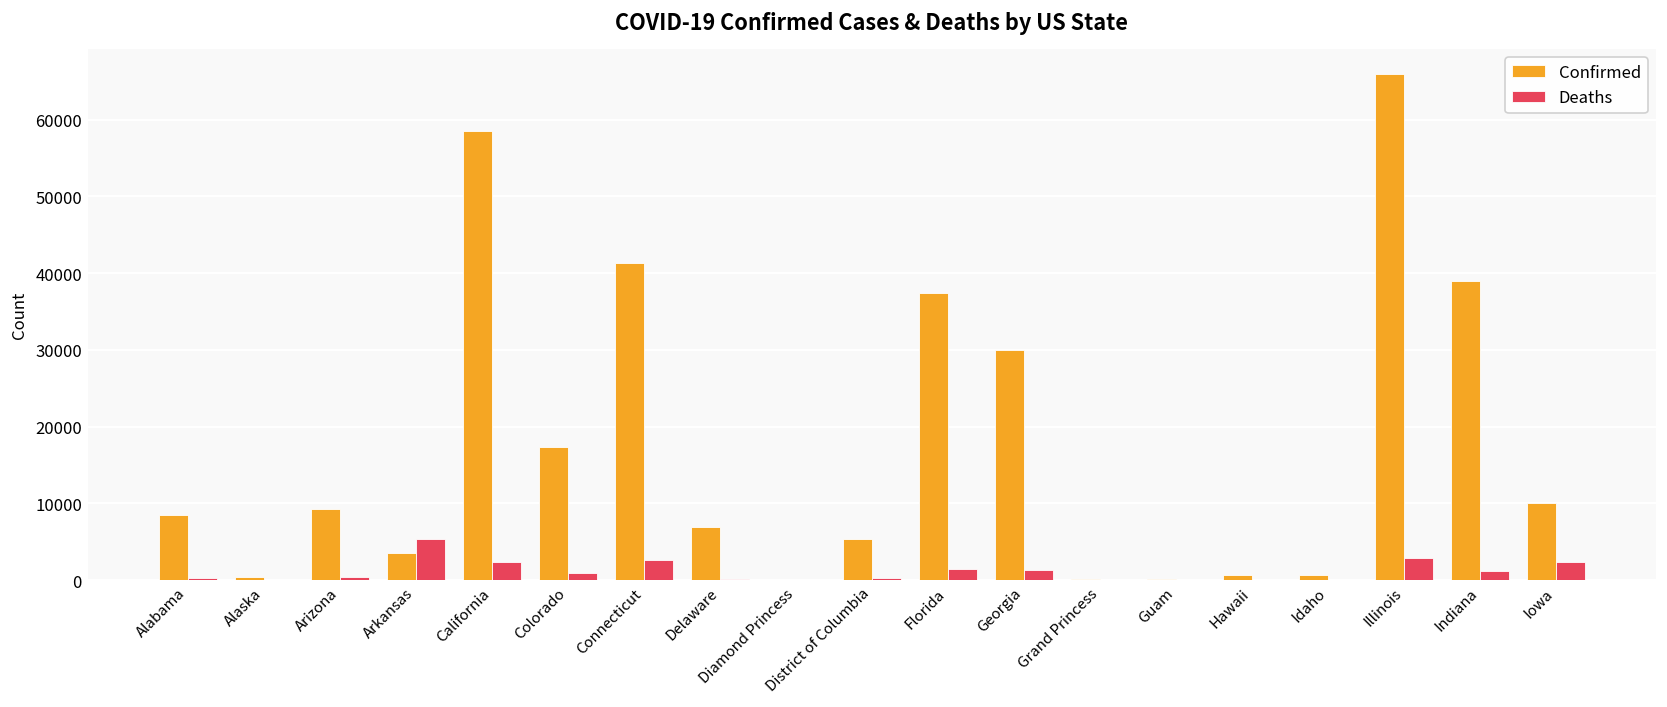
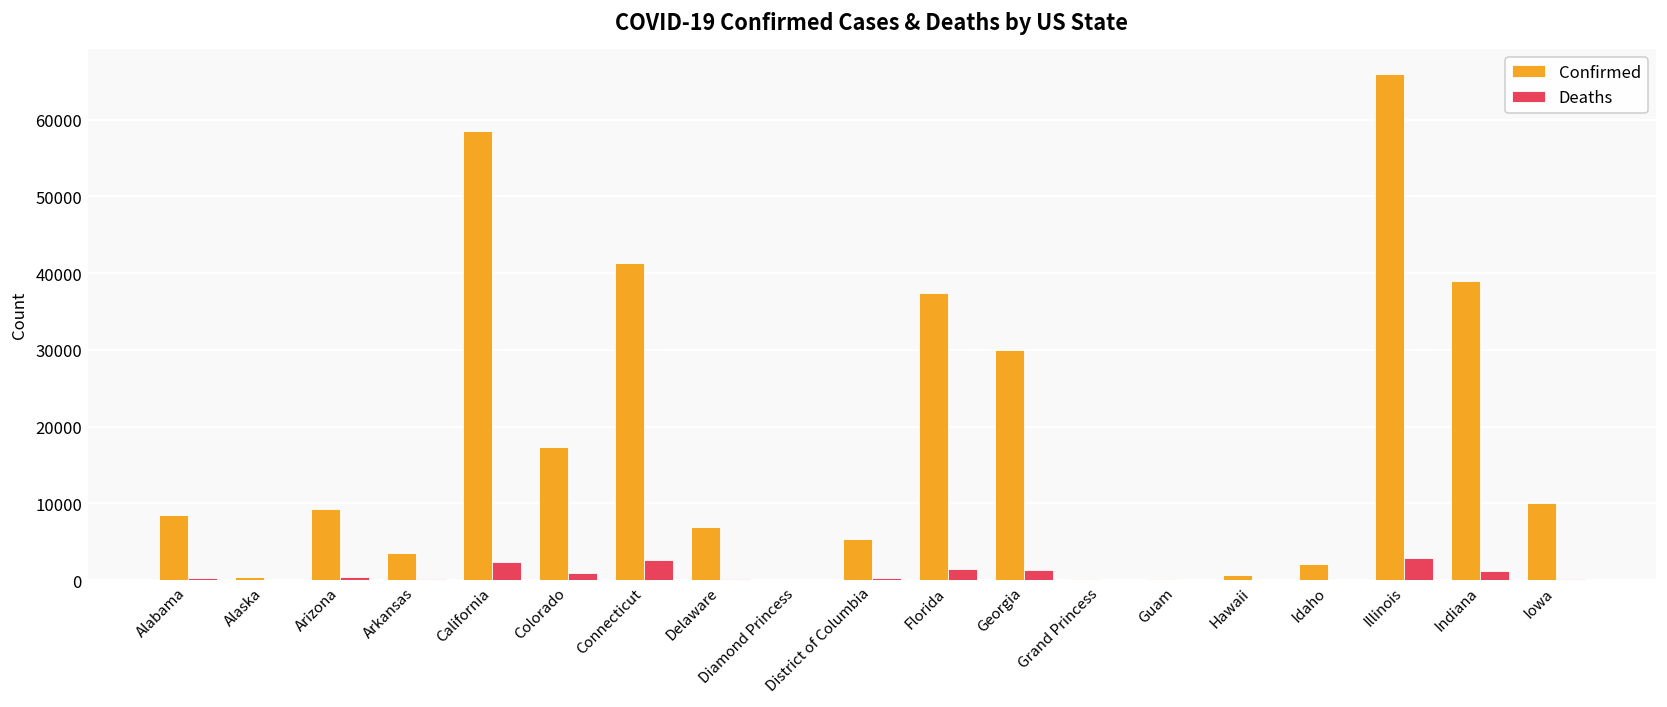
Deaths, Arkansas: 5000 -> 0
Confirmed, Idaho: 1000 -> 2000
Deaths, Iowa: 2000 -> 0
